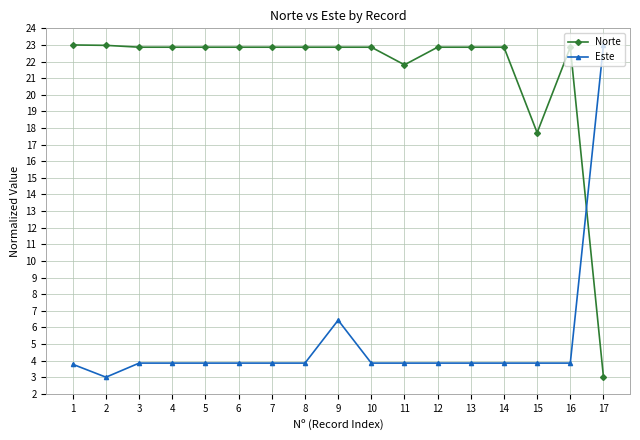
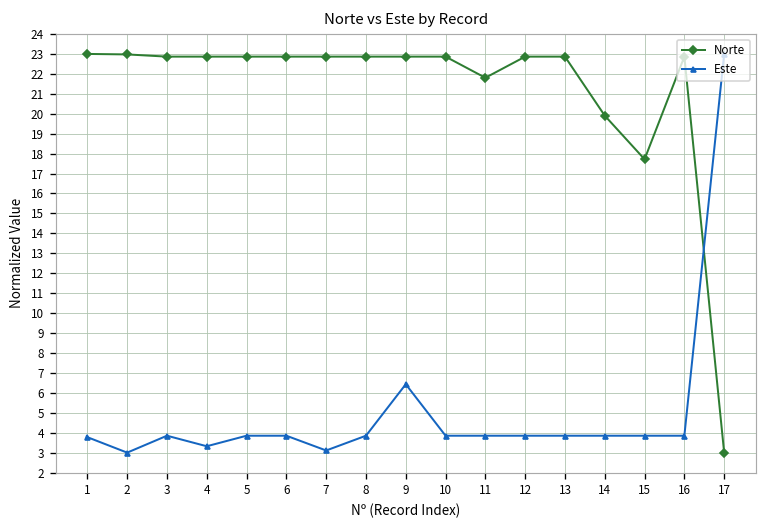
Este, 4: 3.8 -> 3.3
Este, 7: 3.8 -> 3.1
Norte, 14: 22.9 -> 19.9
